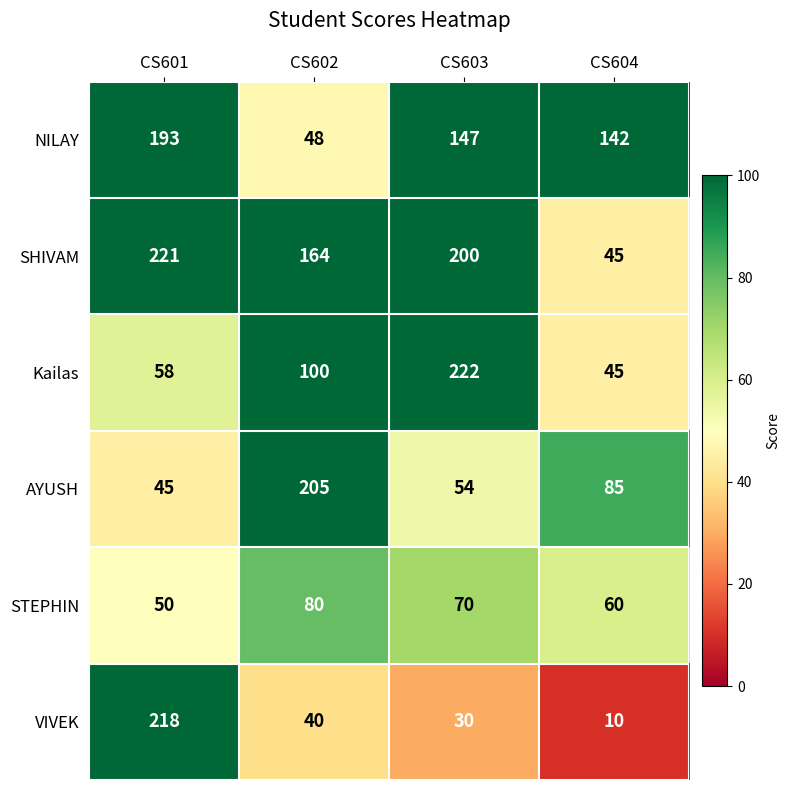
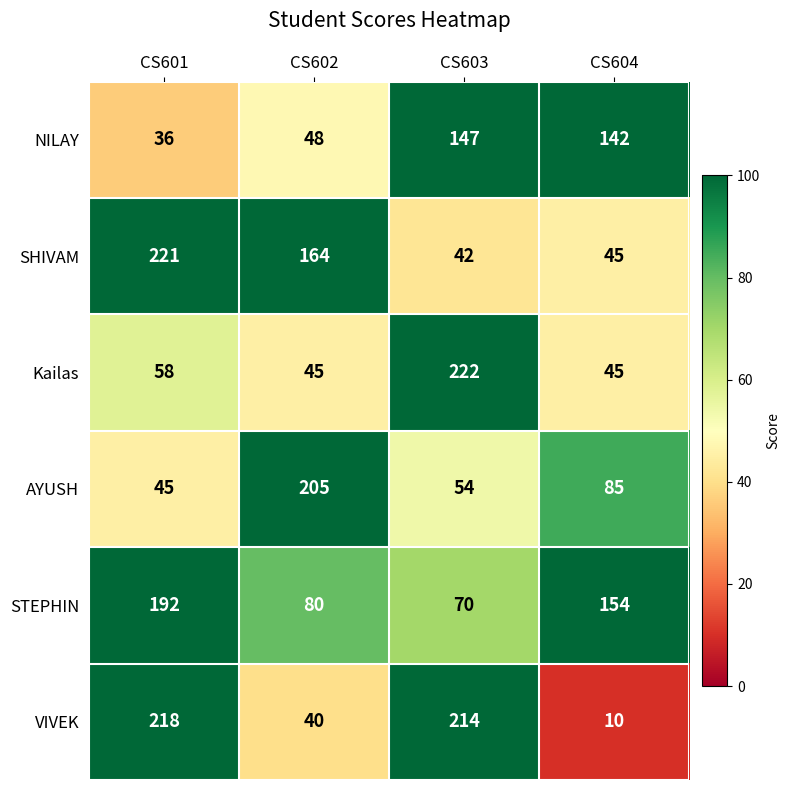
NILAY, CS601: 193 -> 36
SHIVAM, CS603: 200 -> 42
Kailas, CS602: 100 -> 45
STEPHIN, CS601: 50 -> 192
STEPHIN, CS604: 60 -> 154
VIVEK, CS603: 30 -> 214
